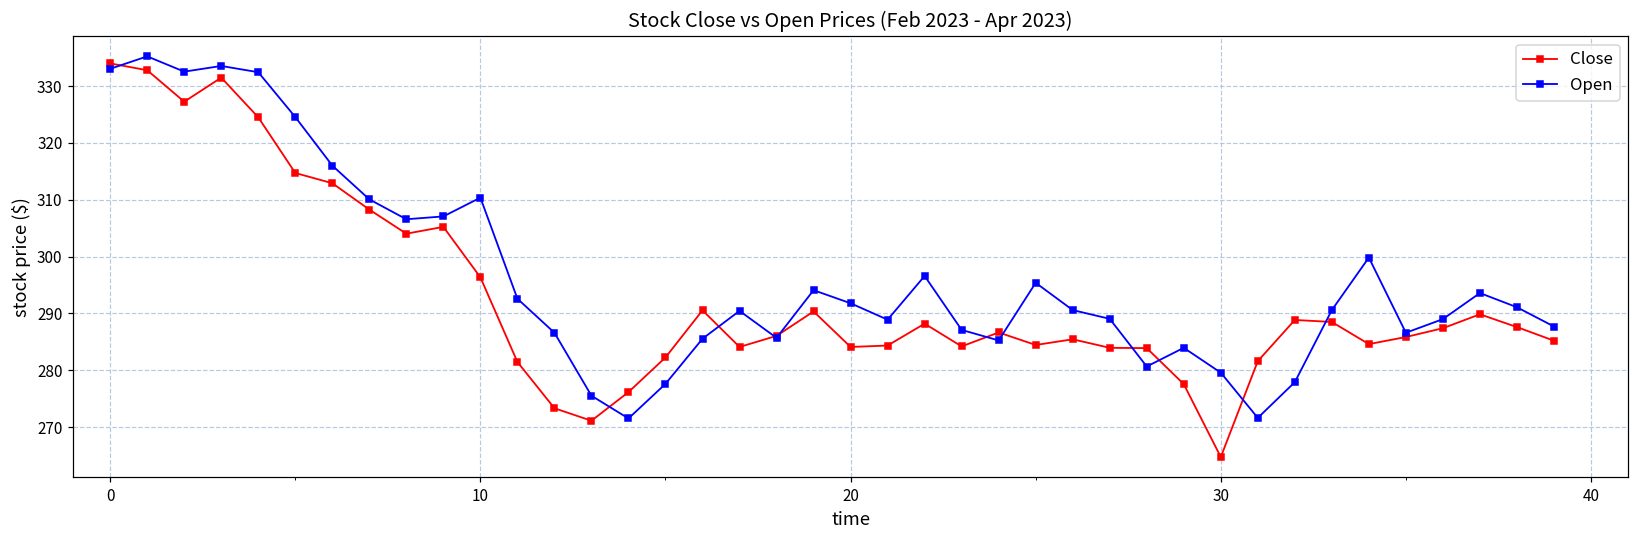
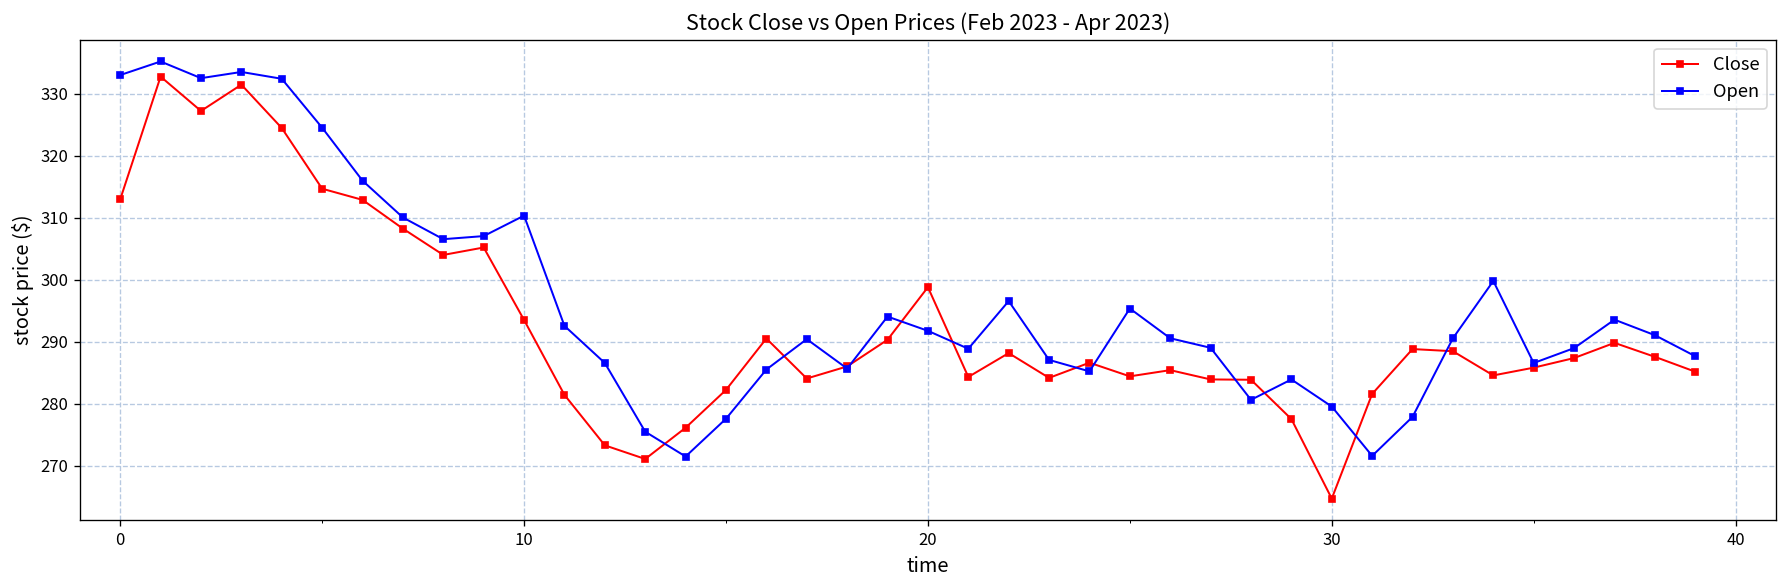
Close, 0: 334 -> 313
Close, 10: 296 -> 294
Close, 20: 284 -> 299
